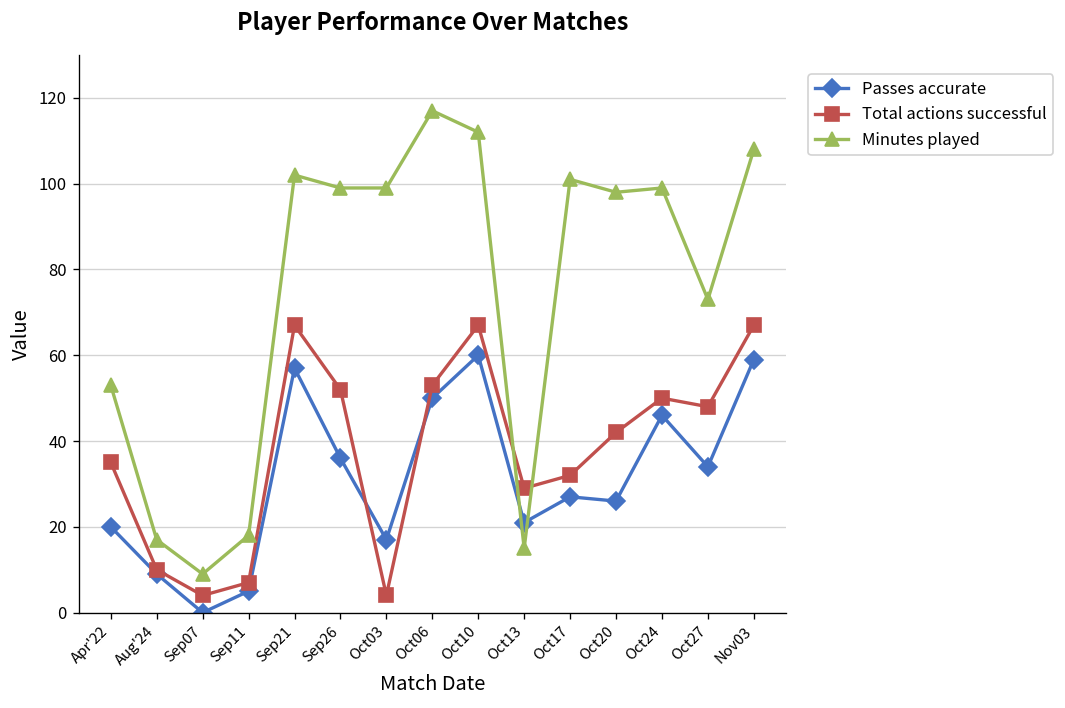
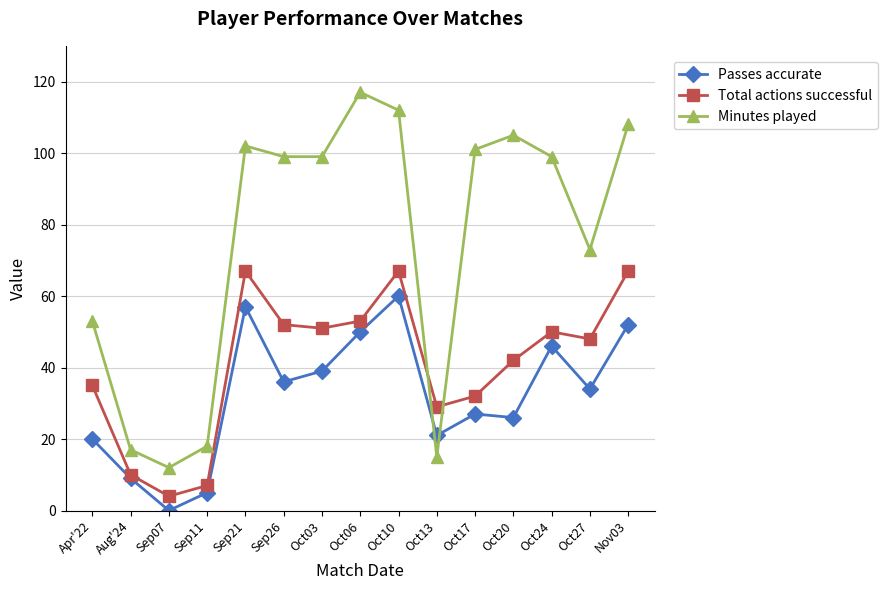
Minutes played, Sep07: 9 -> 12
Passes accurate, Oct03: 17 -> 39
Total actions successful, Oct03: 4 -> 51
Minutes played, Oct20: 98 -> 105
Passes accurate, Nov03: 59 -> 52
